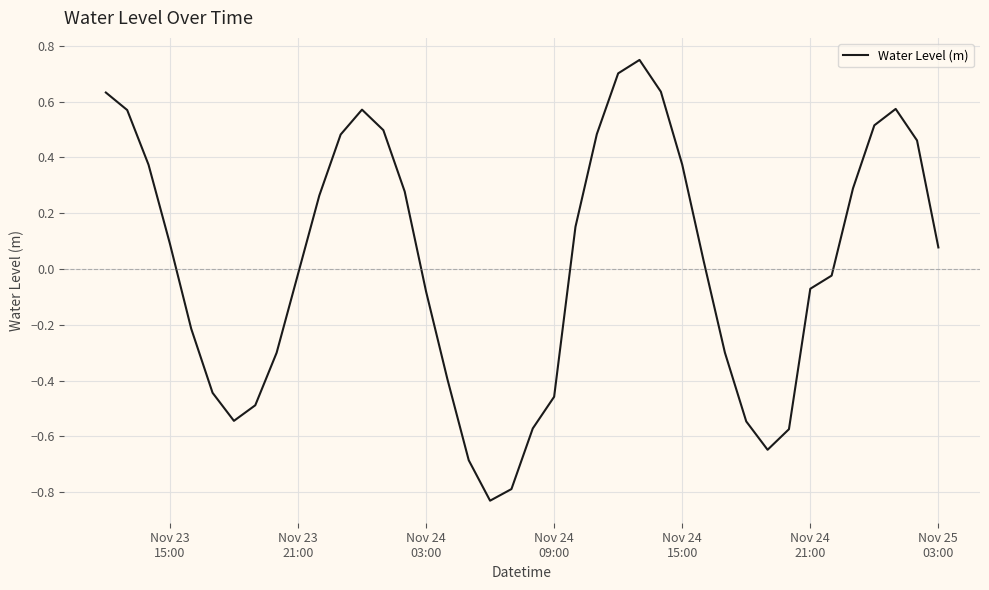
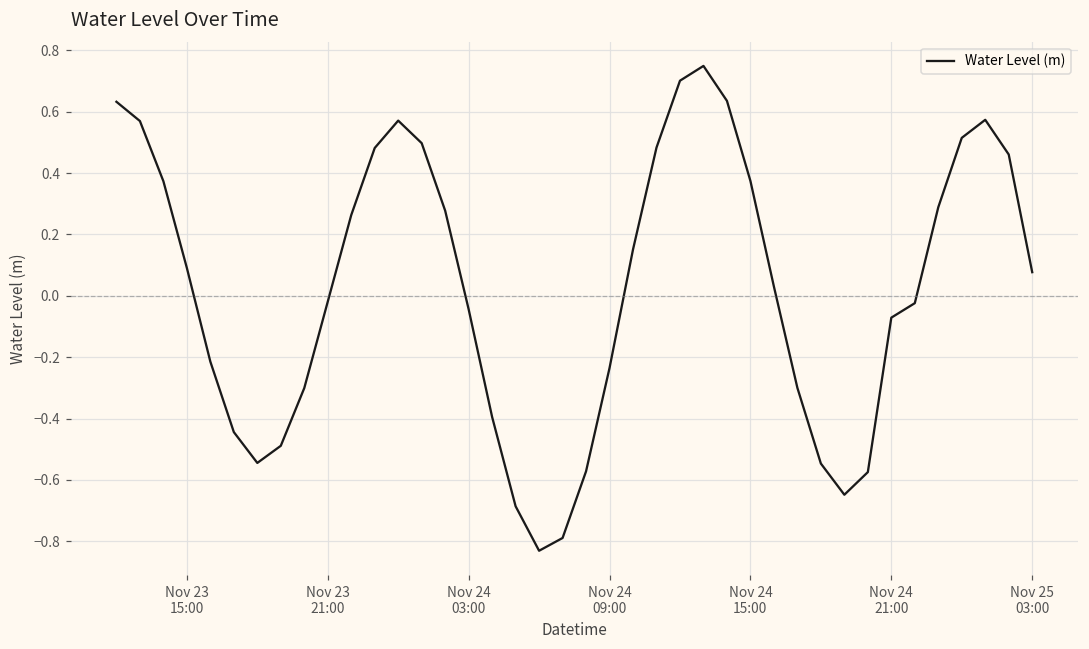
Nov 24 03:00: -0.08 -> -0.04
Nov 24 09:00: -0.46 -> -0.24
